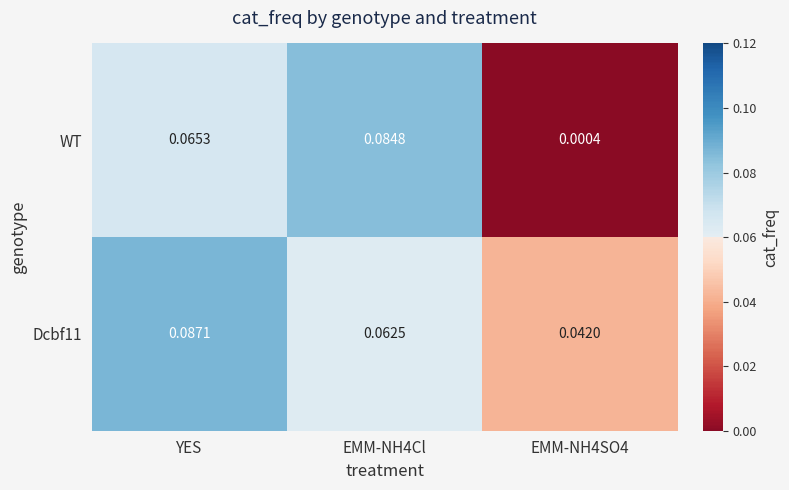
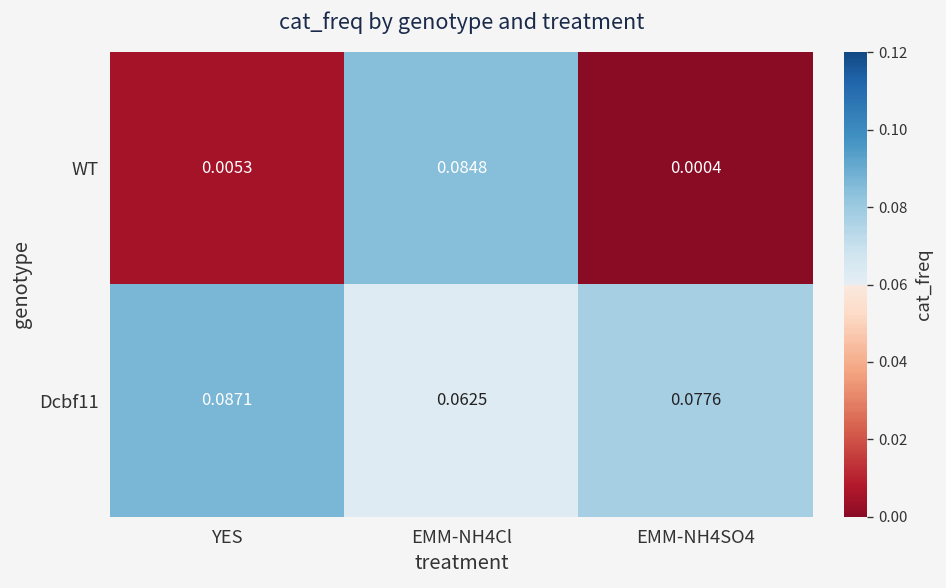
WT, YES: 0.0653 -> 0.0053
Dcbf11, EMM-NH4SO4: 0.0420 -> 0.0776
